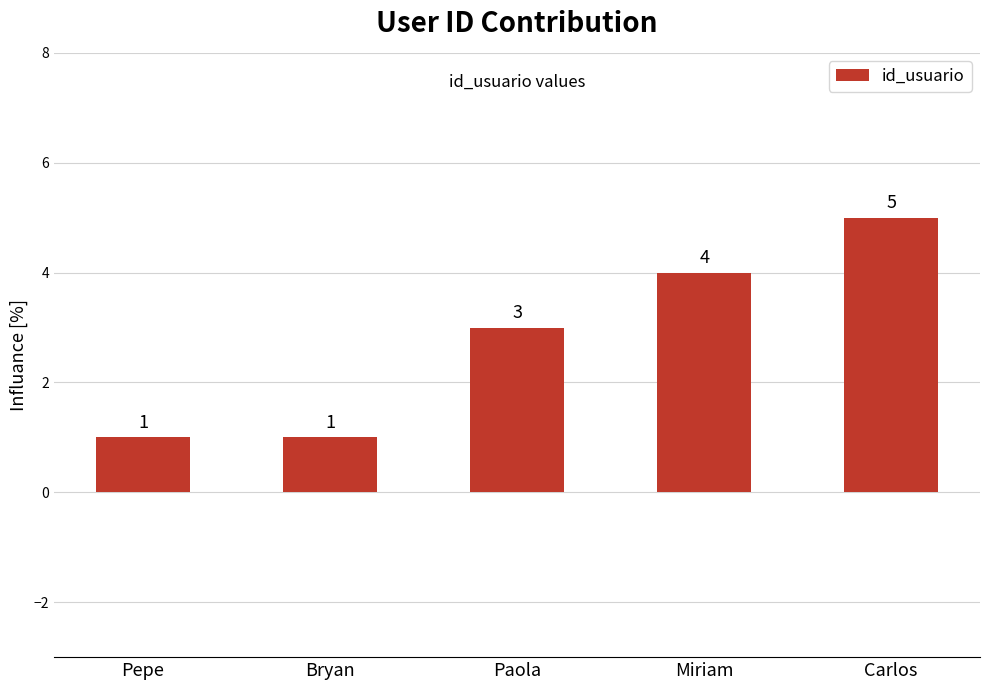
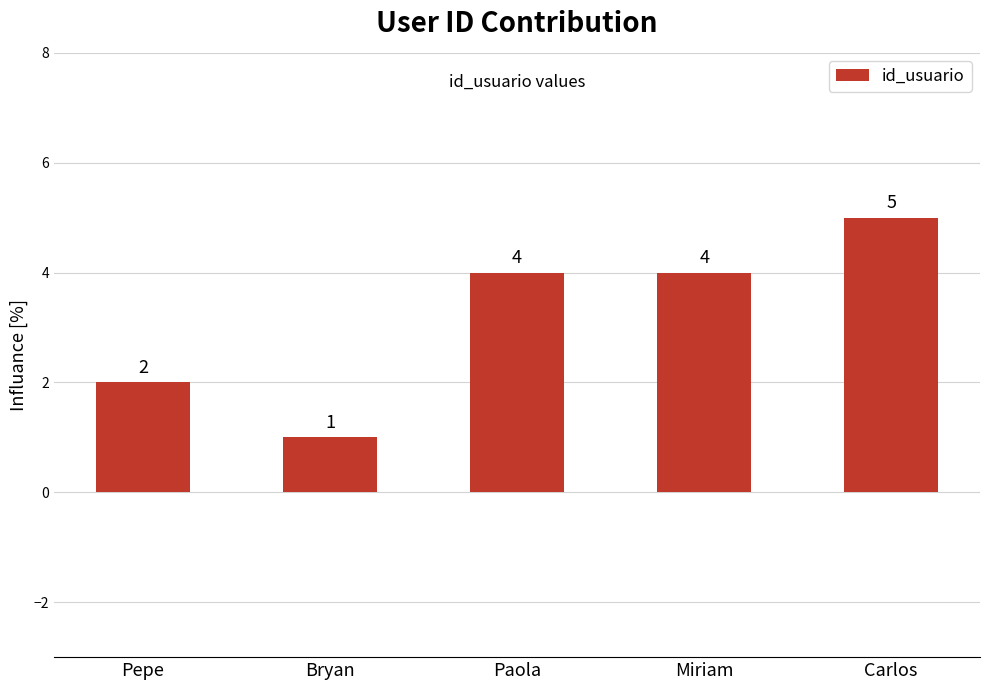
Pepe: 1 -> 2
Paola: 3 -> 4
